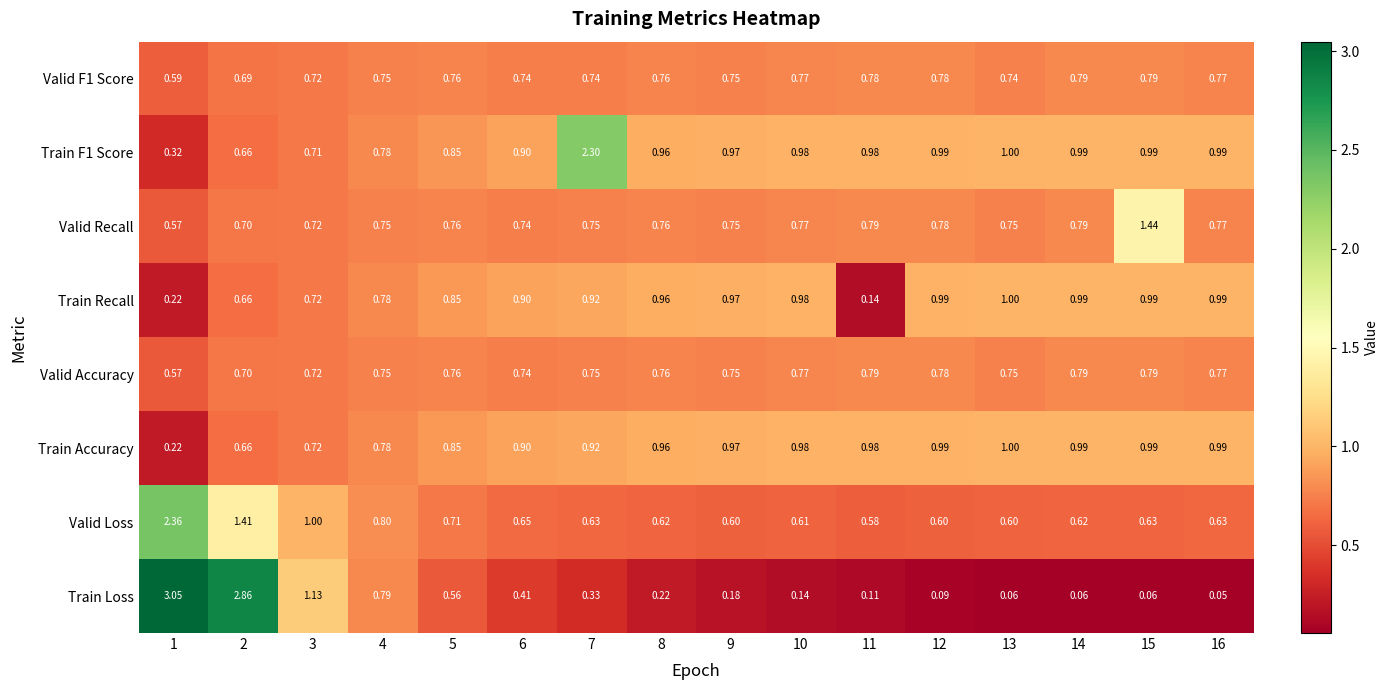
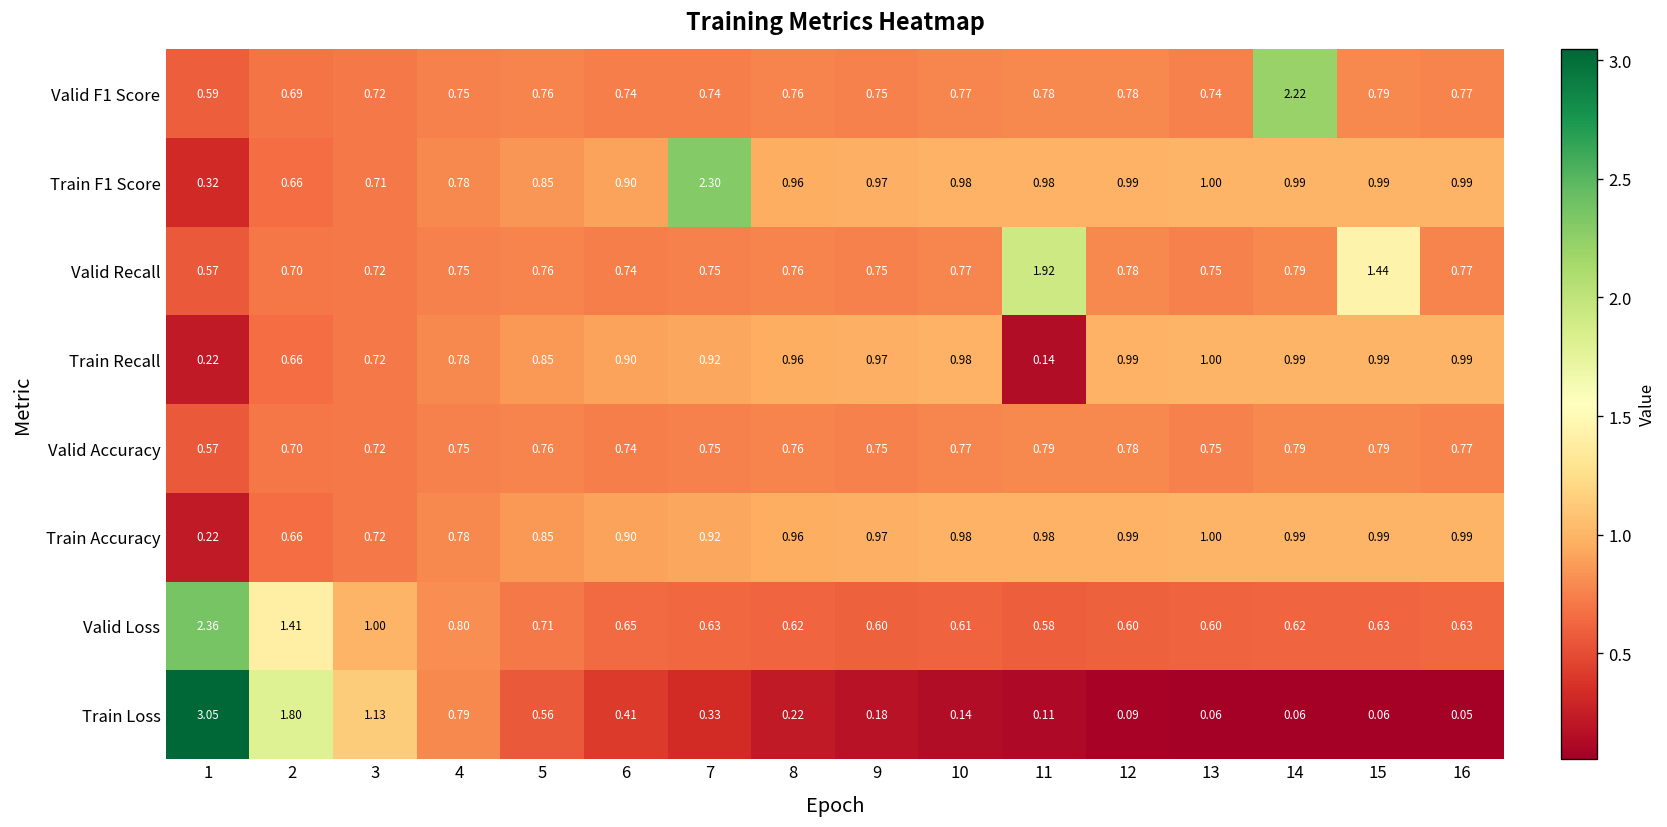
Valid F1 Score, 14: 0.79 -> 2.22
Valid Recall, 11: 0.79 -> 1.92
Train Loss, 2: 2.86 -> 1.80
